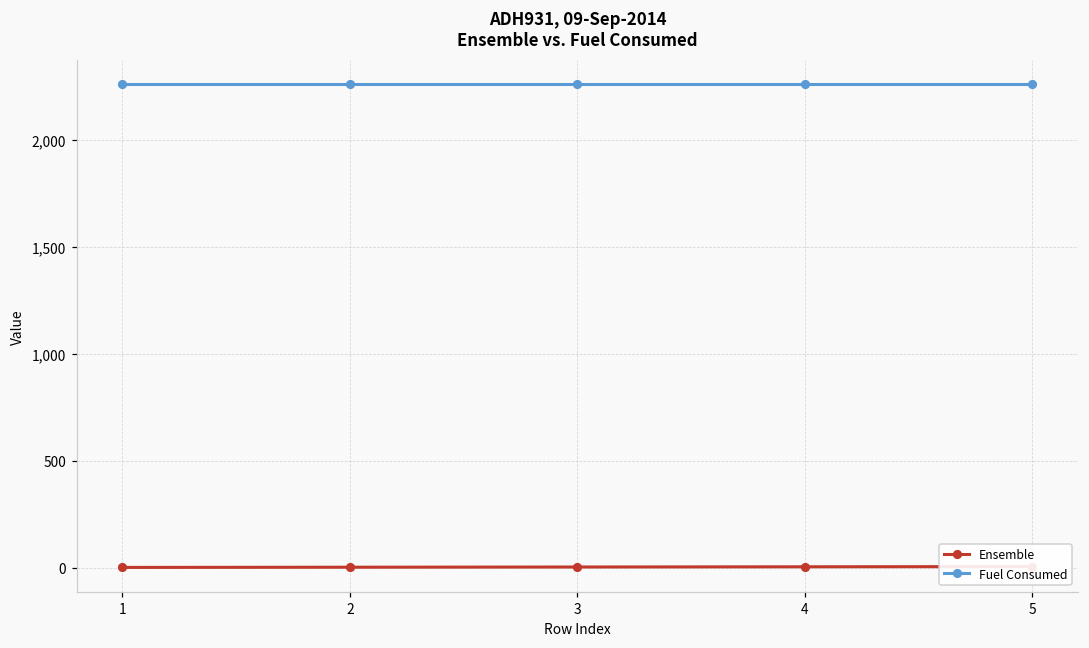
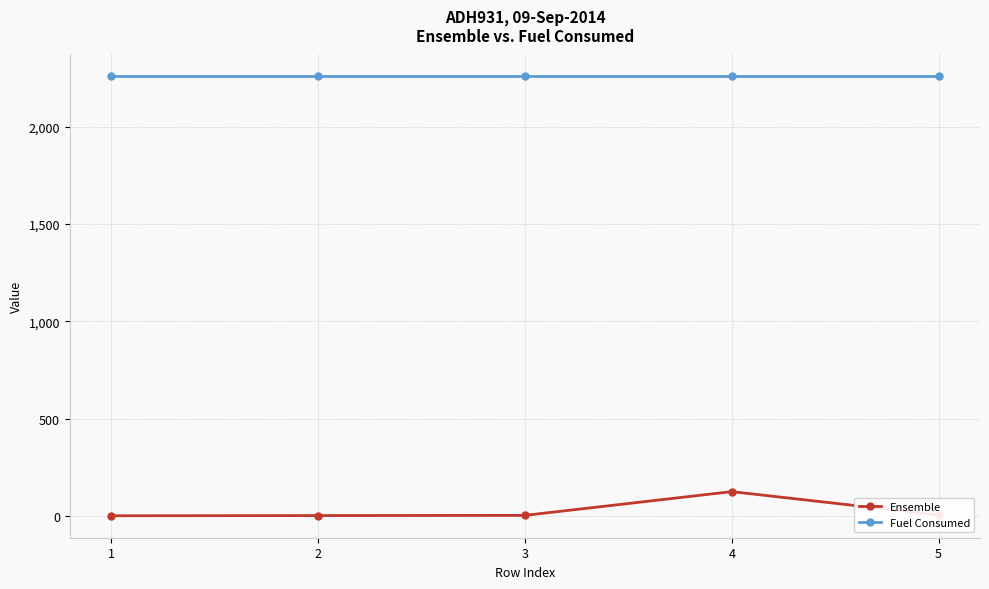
Ensemble, 4: 0 -> 130
